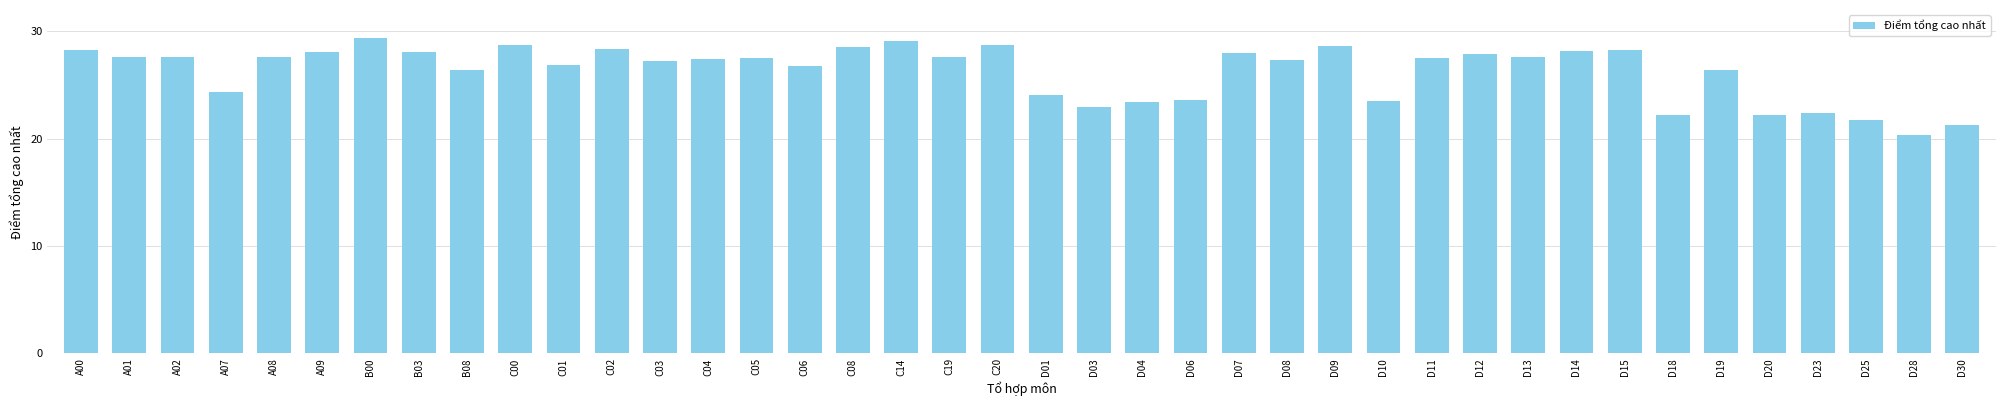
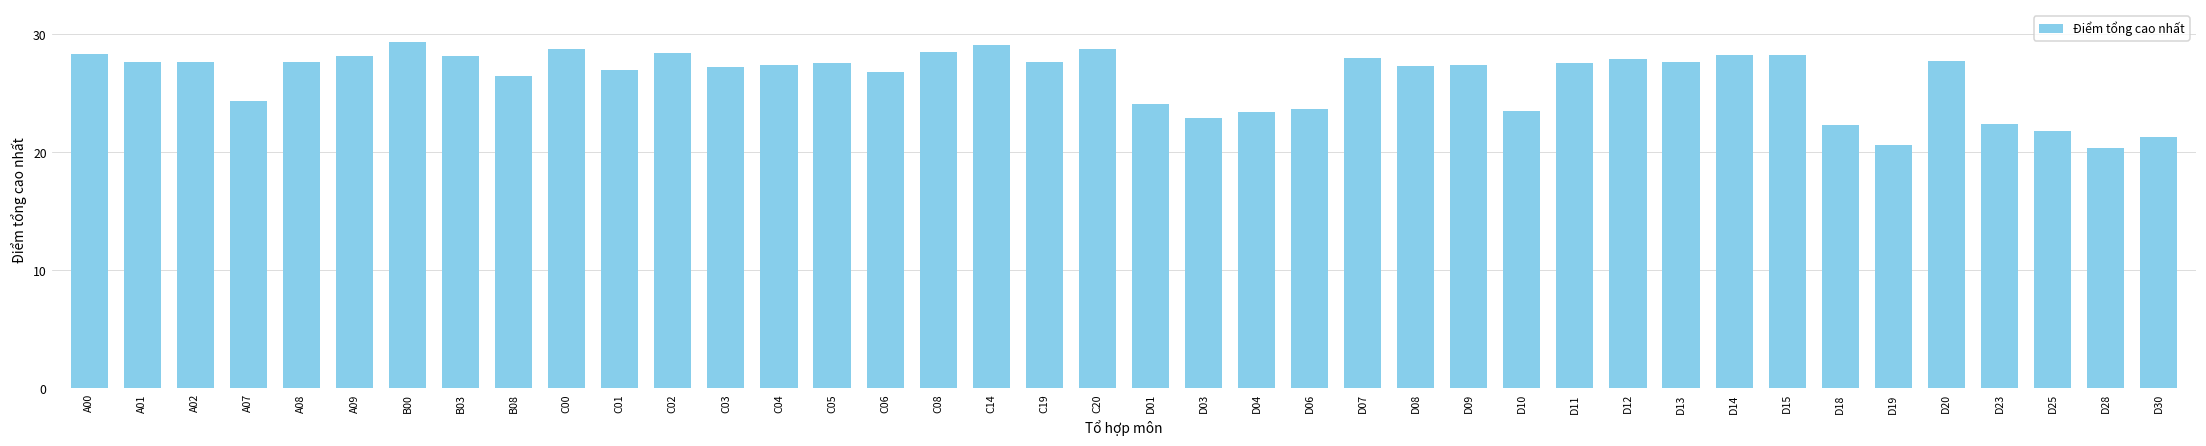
D09: 28.6 -> 27.4
D19: 26.4 -> 20.6
D20: 22.2 -> 27.7
